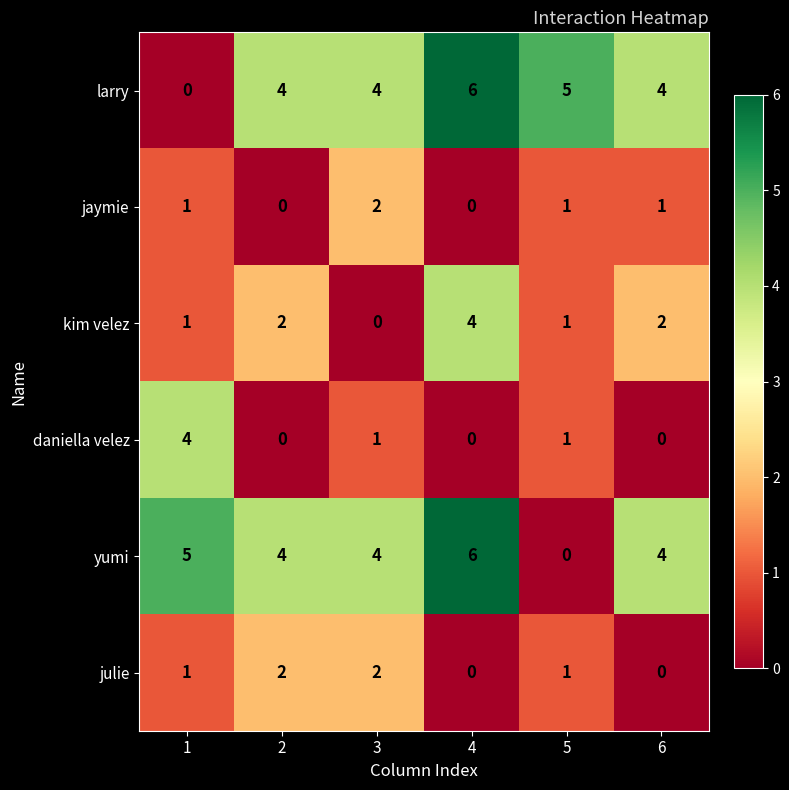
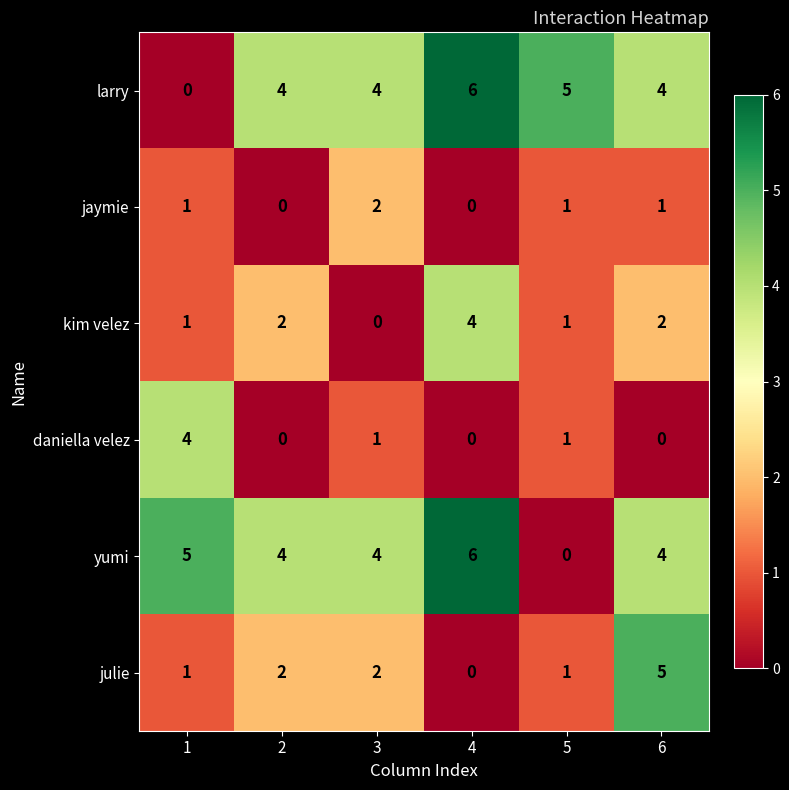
julie, 6: 0 -> 5
